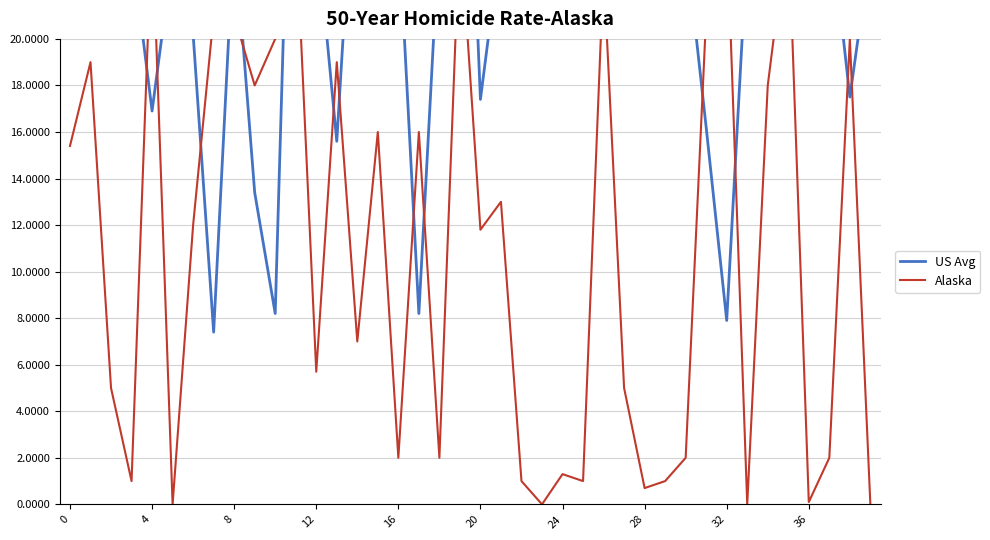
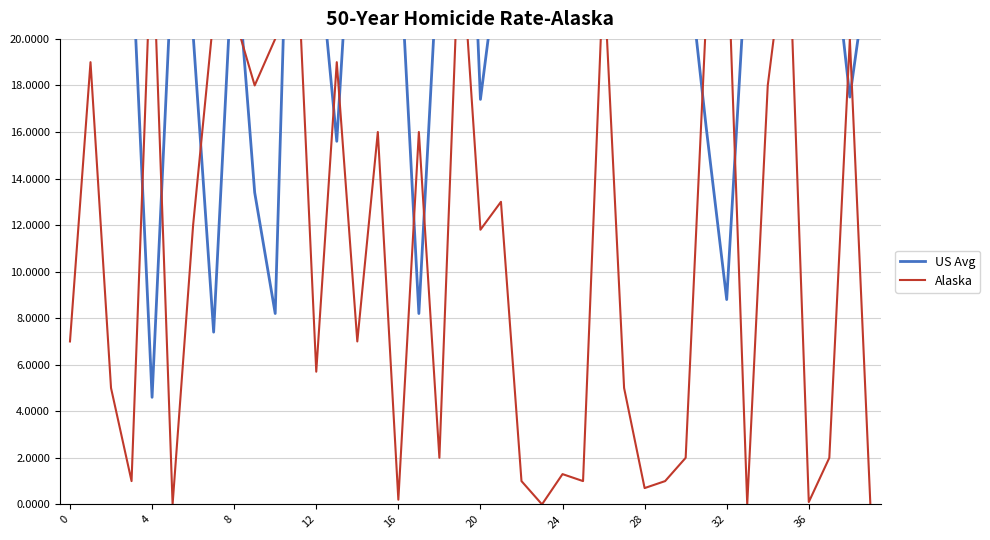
Alaska, 0: 15.4 -> 7.0
US Avg, 4: 16.9 -> 4.6
Alaska, 16: 2.0 -> 0.2
US Avg, 32: 7.9 -> 8.8
